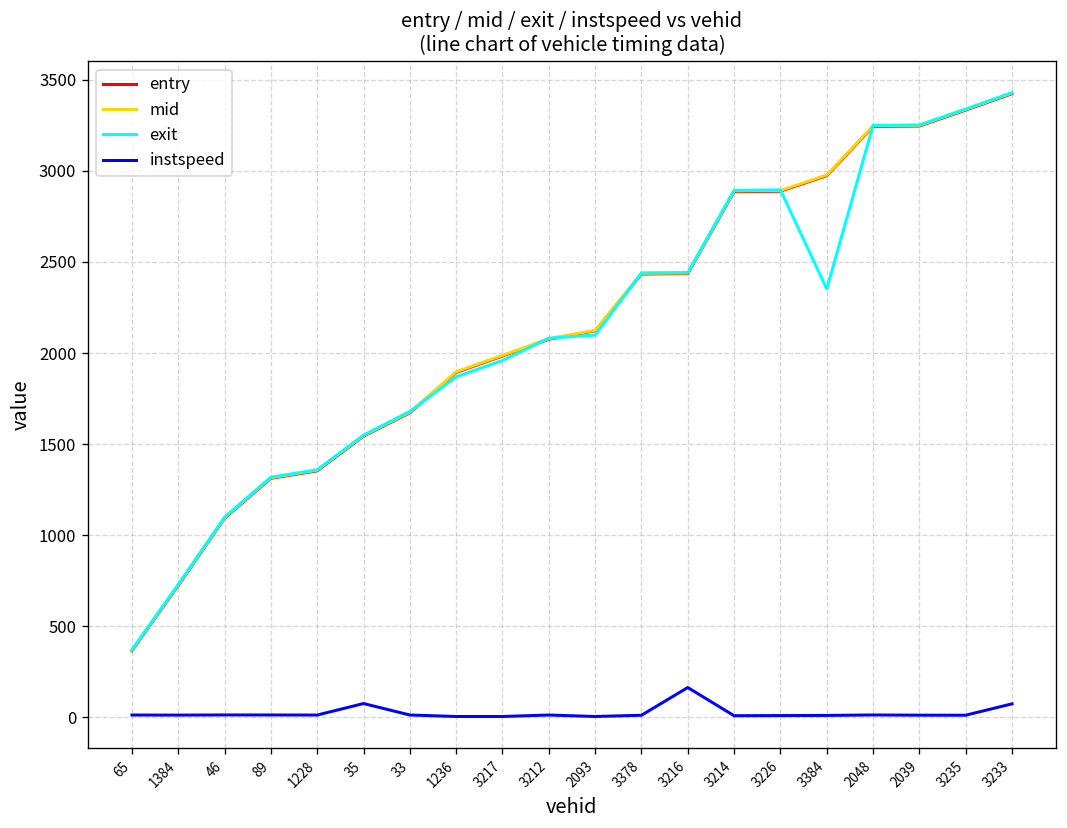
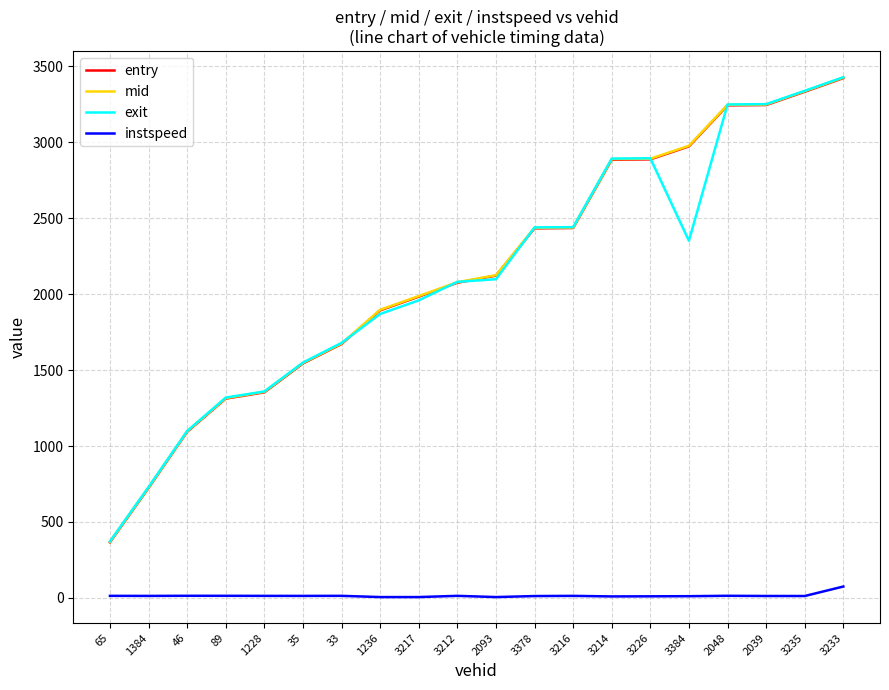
instspeed, 35: 80 -> 10
instspeed, 3216: 160 -> 10
